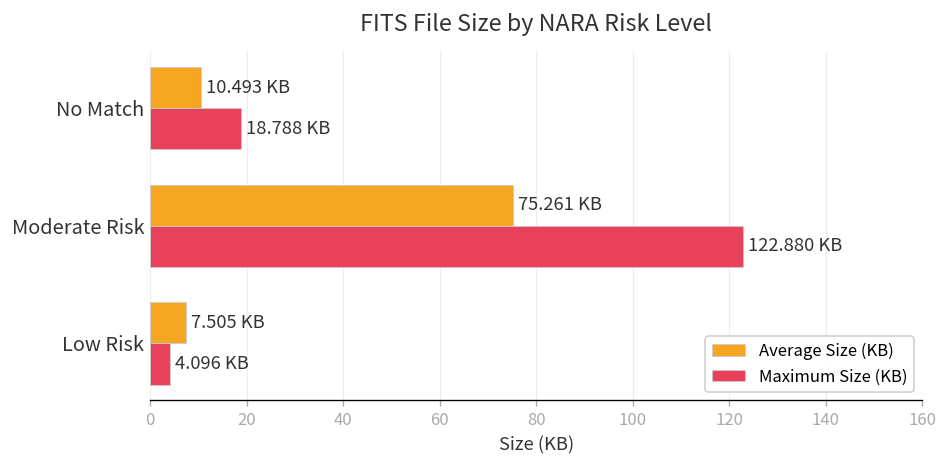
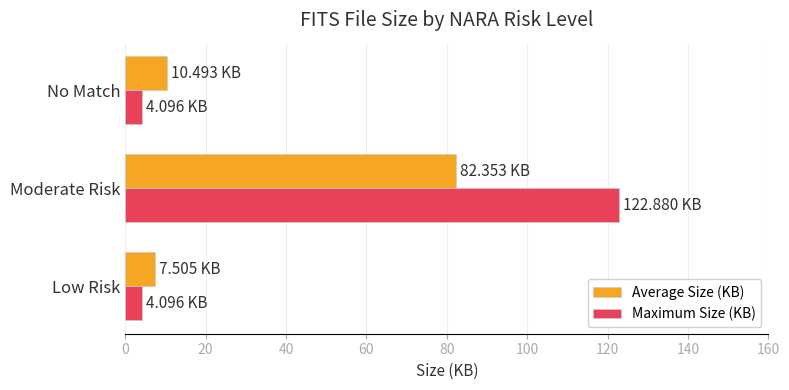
Maximum Size (KB), No Match: 18.788 -> 4.096
Average Size (KB), Moderate Risk: 75.261 -> 82.353
